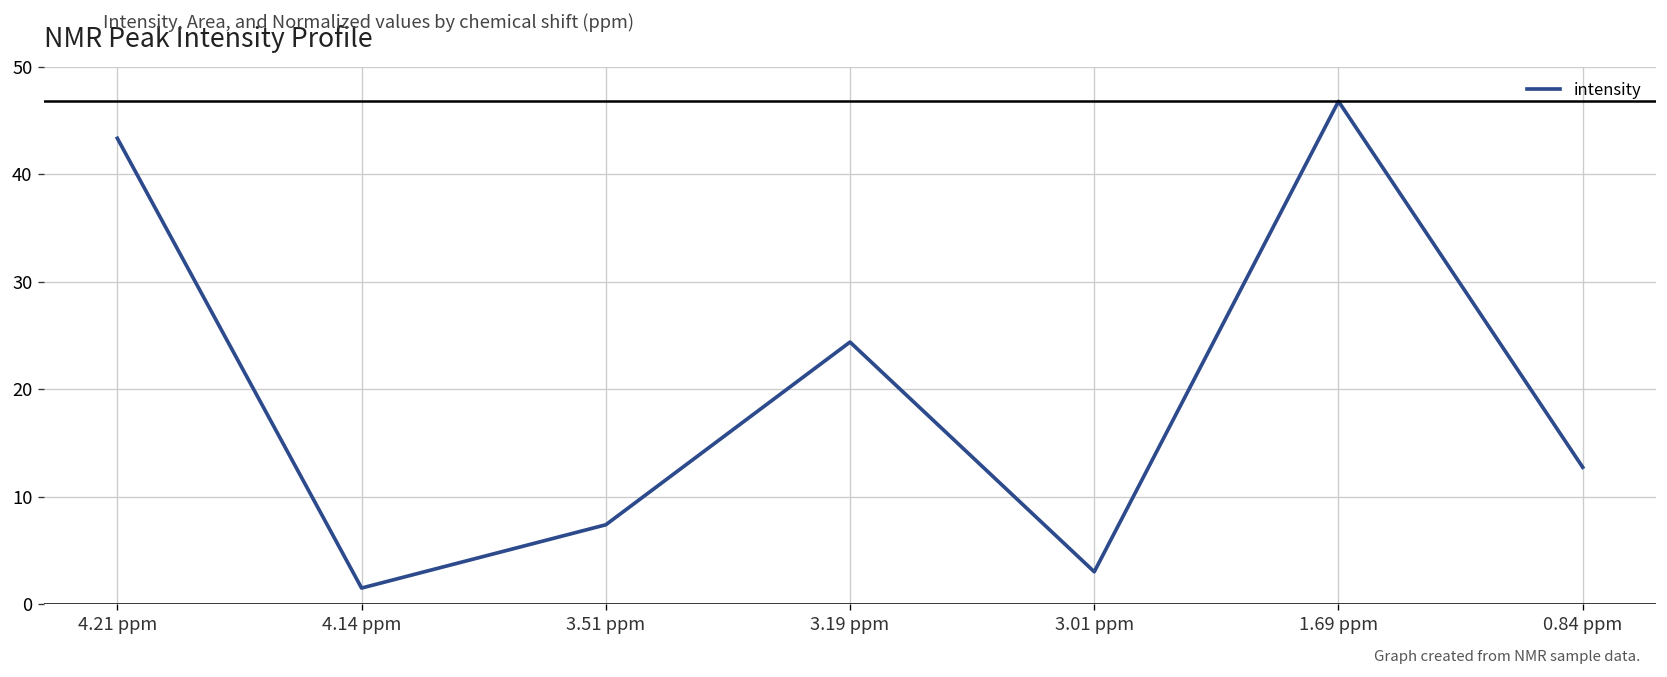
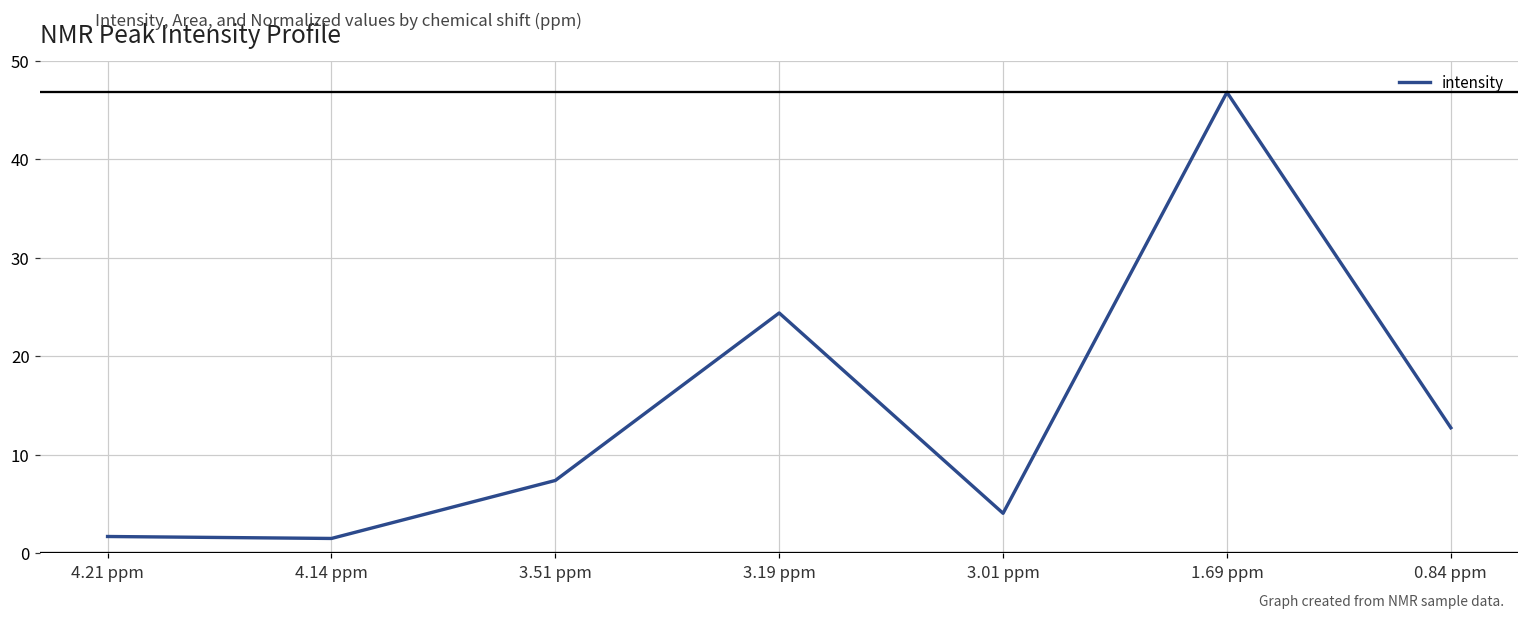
4.21 ppm: 43 -> 2
3.01 ppm: 3 -> 4
